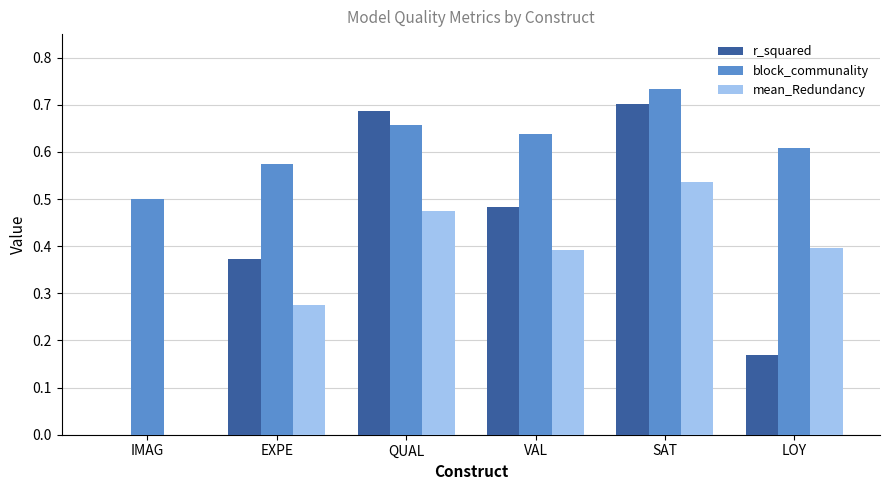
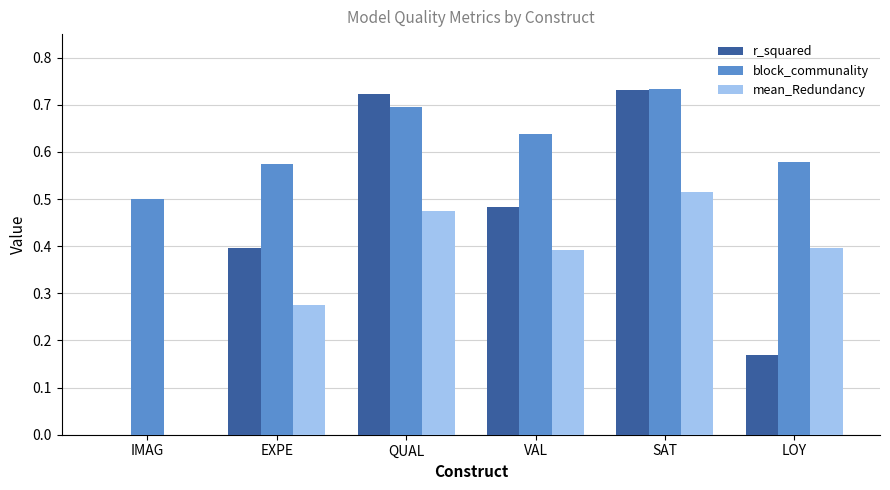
r_squared, EXPE: 0.37 -> 0.40
r_squared, QUAL: 0.69 -> 0.72
block_communality, QUAL: 0.66 -> 0.69
r_squared, SAT: 0.70 -> 0.73
mean_Redundancy, SAT: 0.54 -> 0.51
block_communality, LOY: 0.61 -> 0.58
